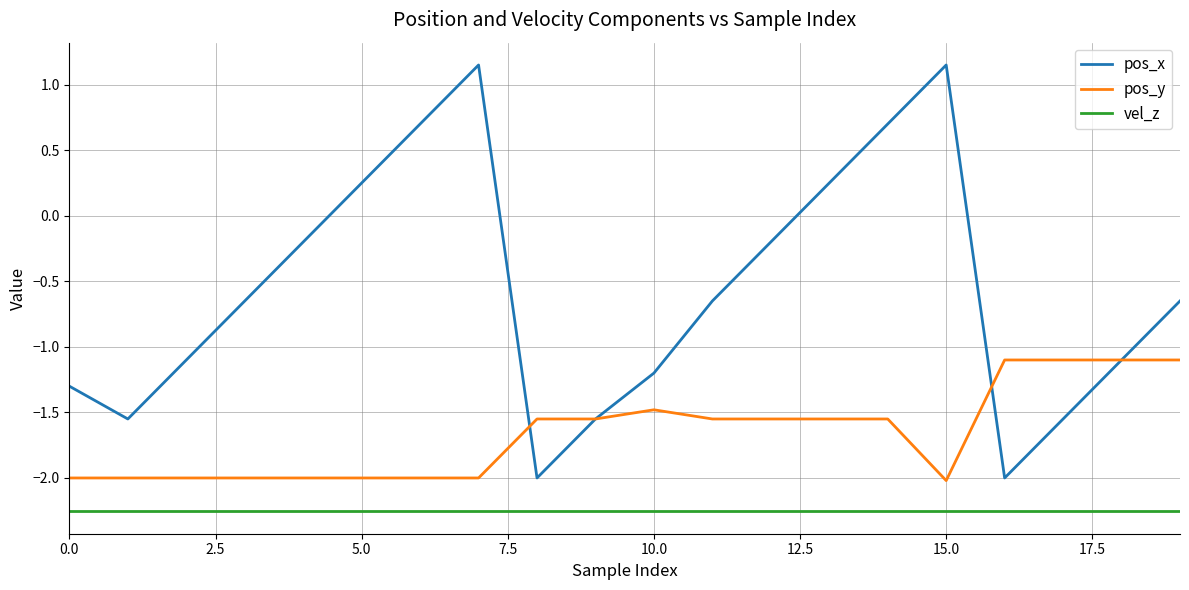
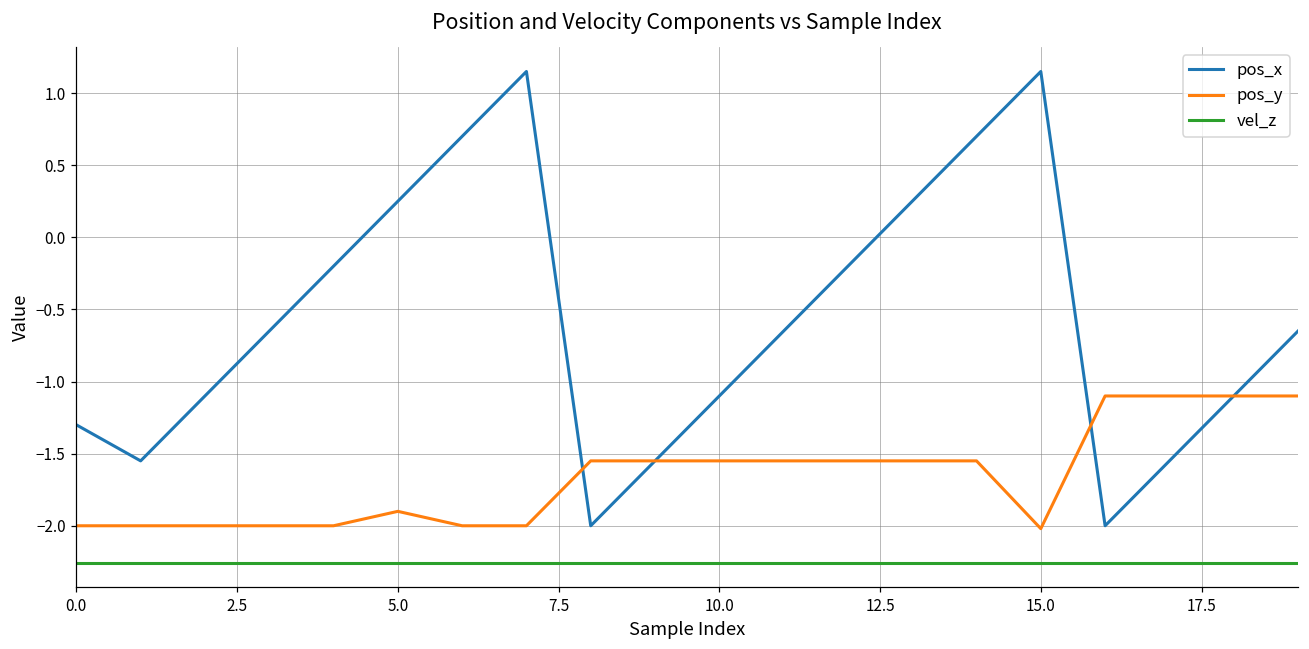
pos_y, 5.0: -2.0 -> -1.9
pos_x, 10.0: -1.2 -> -1.1
pos_y, 10.0: -1.48 -> -1.55
